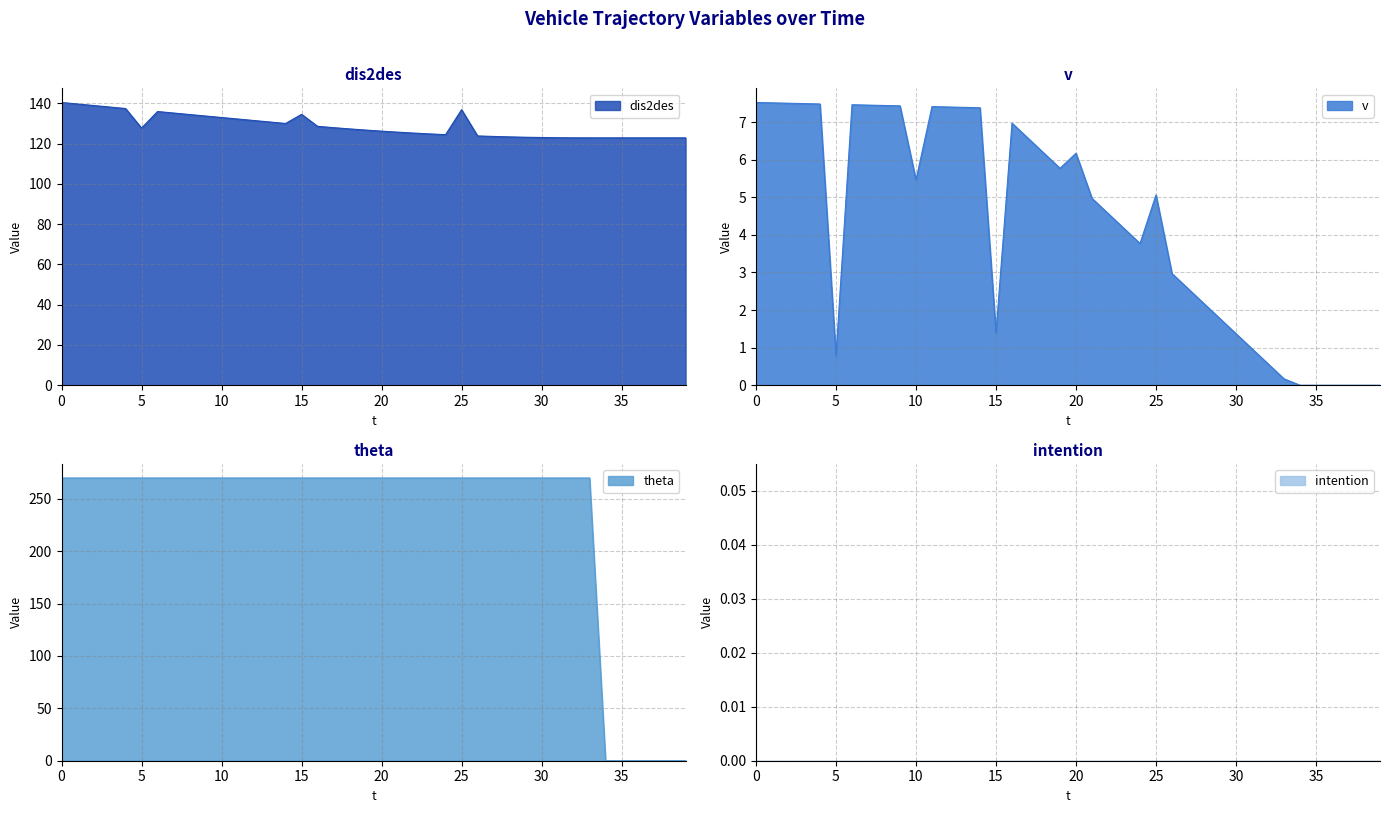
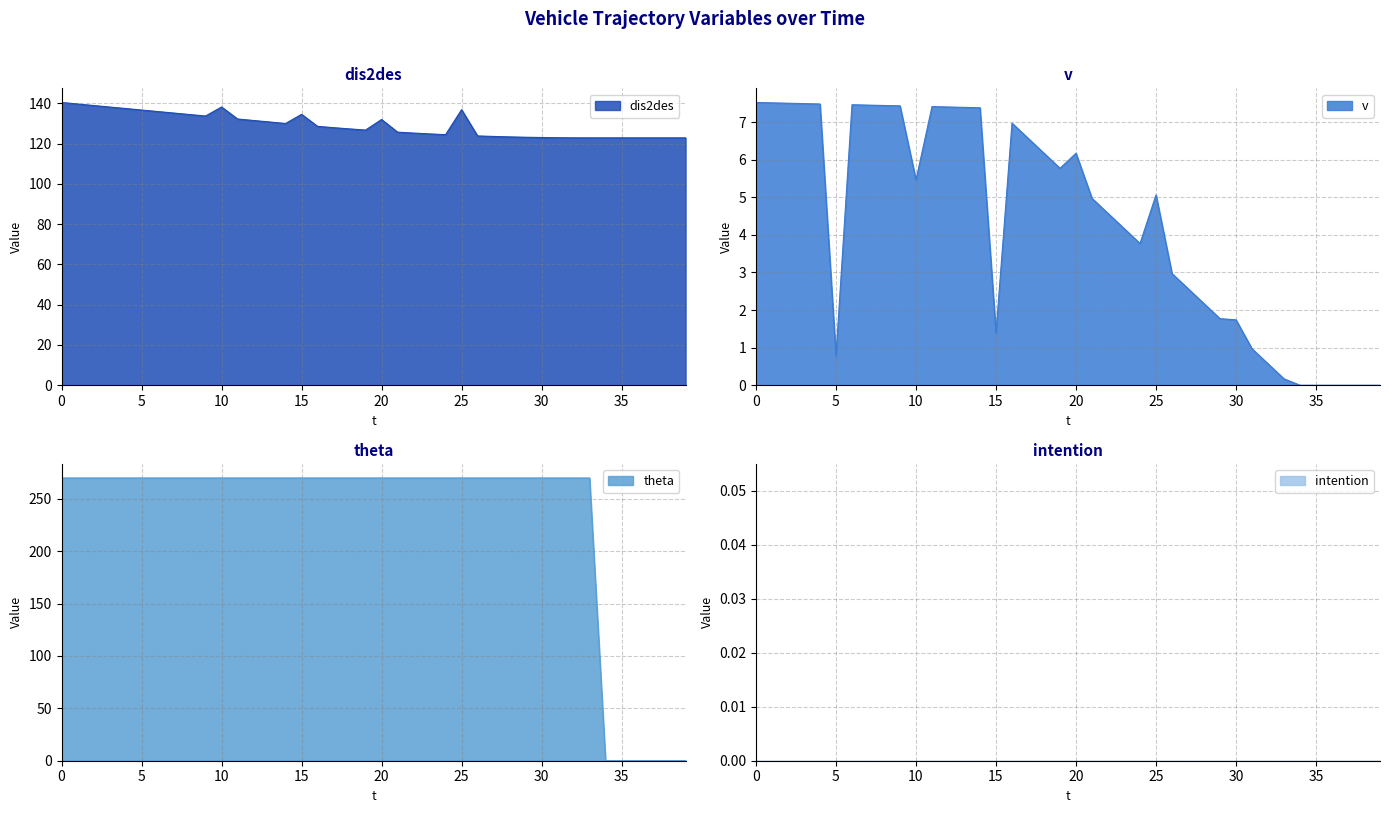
dis2des, 5: 128 -> 137
dis2des, 10: 133 -> 138
dis2des, 20: 126 -> 132
v, 30: 1.4 -> 1.7
